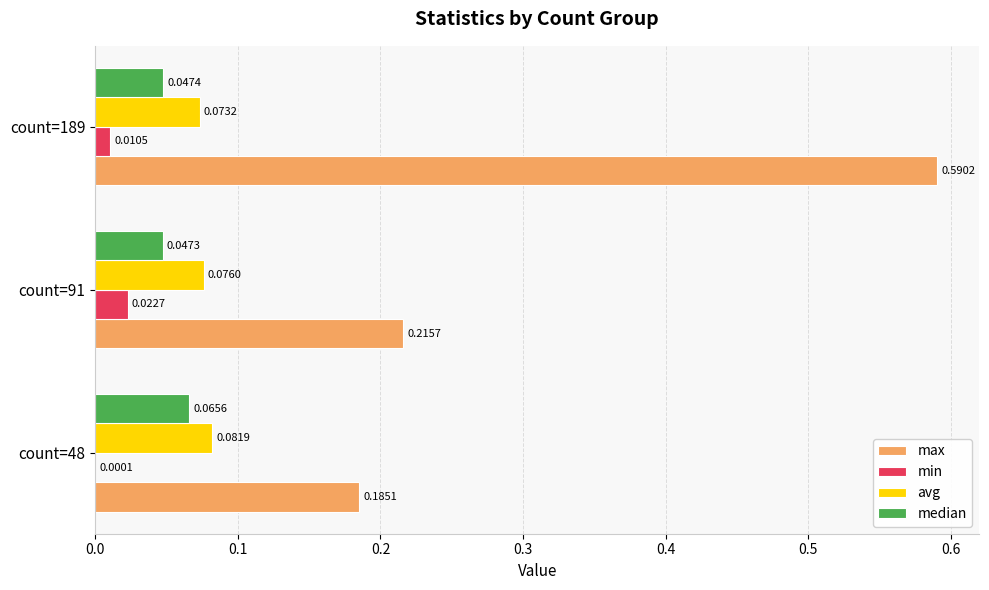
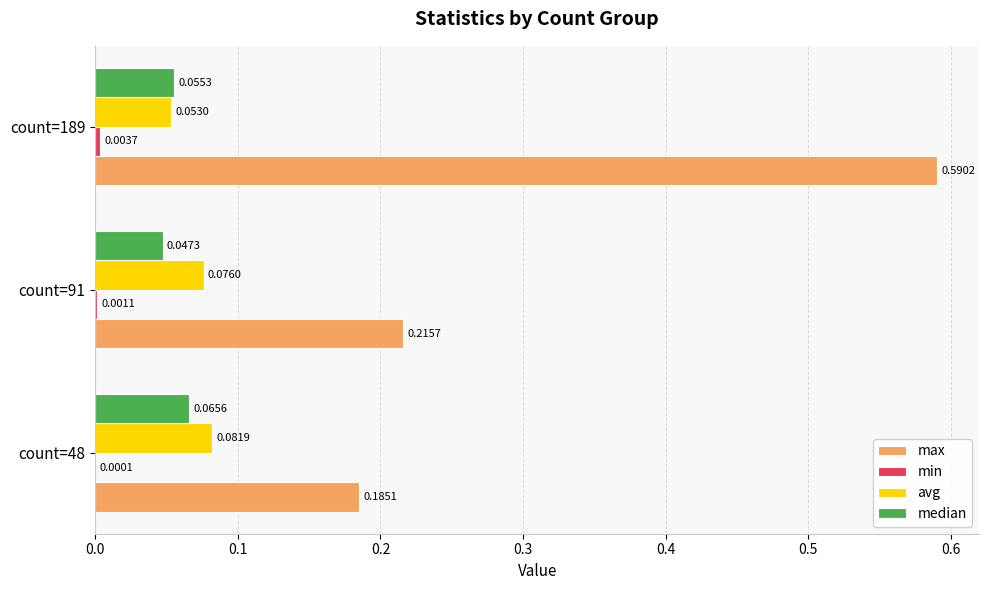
median, count=189: 0.0474 -> 0.0553
avg, count=189: 0.0732 -> 0.0530
min, count=189: 0.0105 -> 0.0037
min, count=91: 0.0227 -> 0.0011
